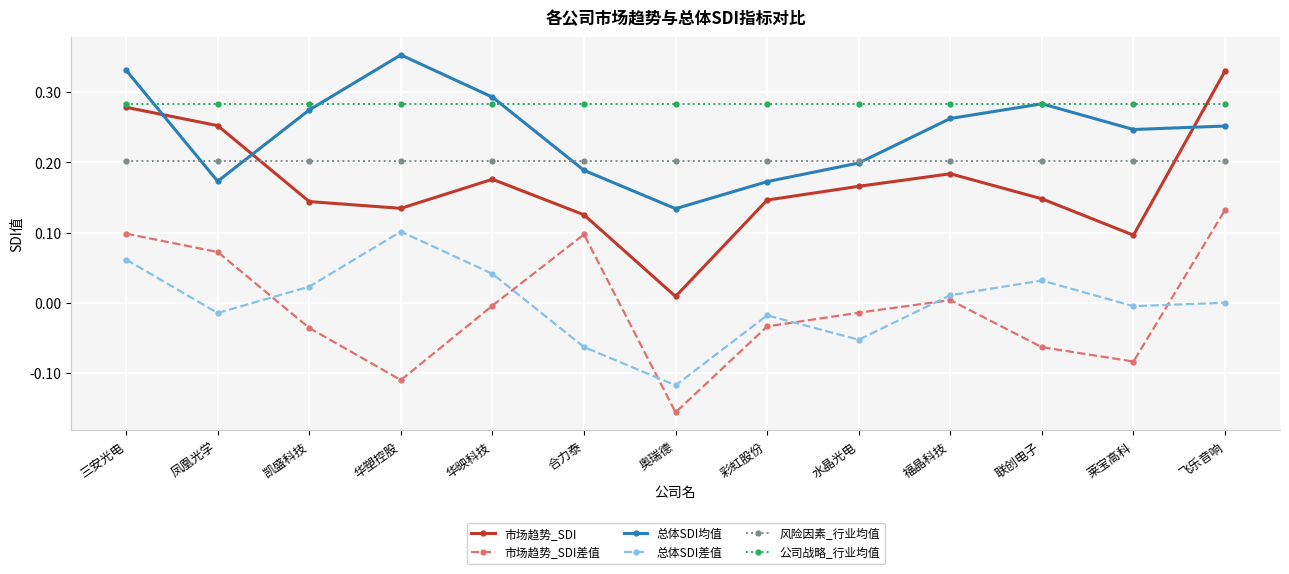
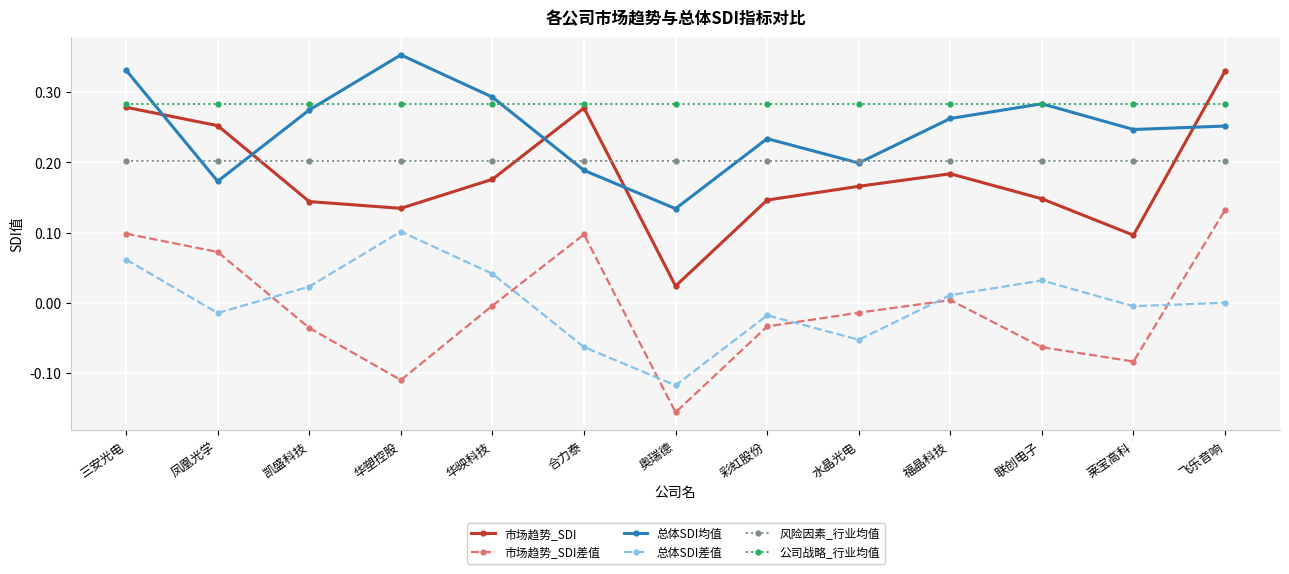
市场趋势_SDI, 合力泰: 0.13 -> 0.28
市场趋势_SDI, 奥瑞德: 0.01 -> 0.02
总体SDI均值, 彩虹股份: 0.17 -> 0.23
